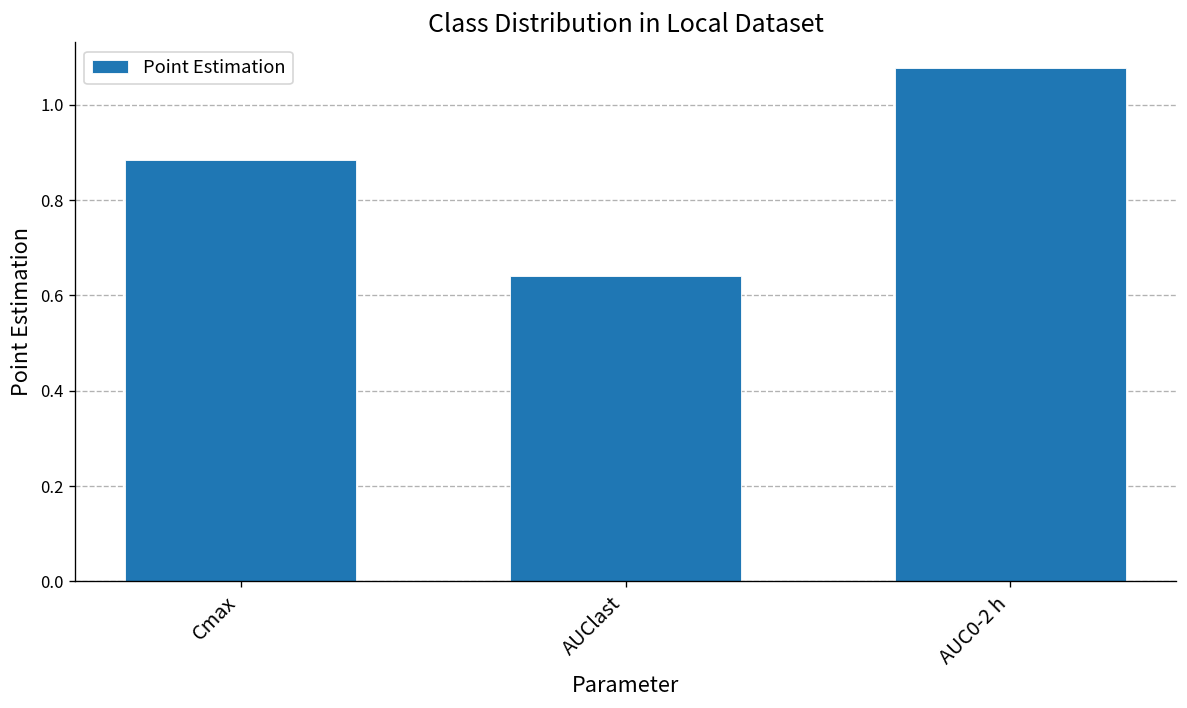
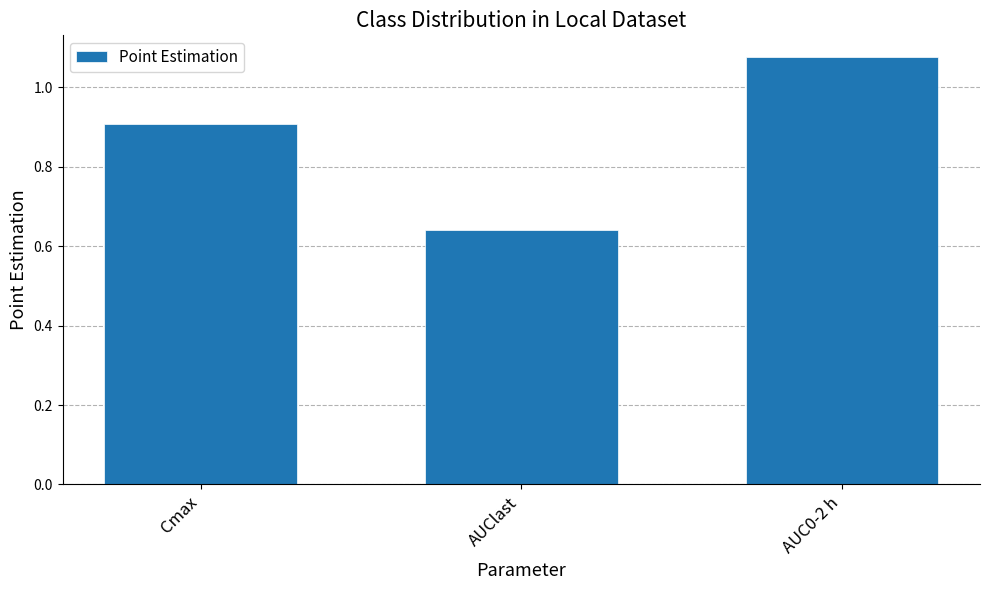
Cmax: 0.88 -> 0.91
